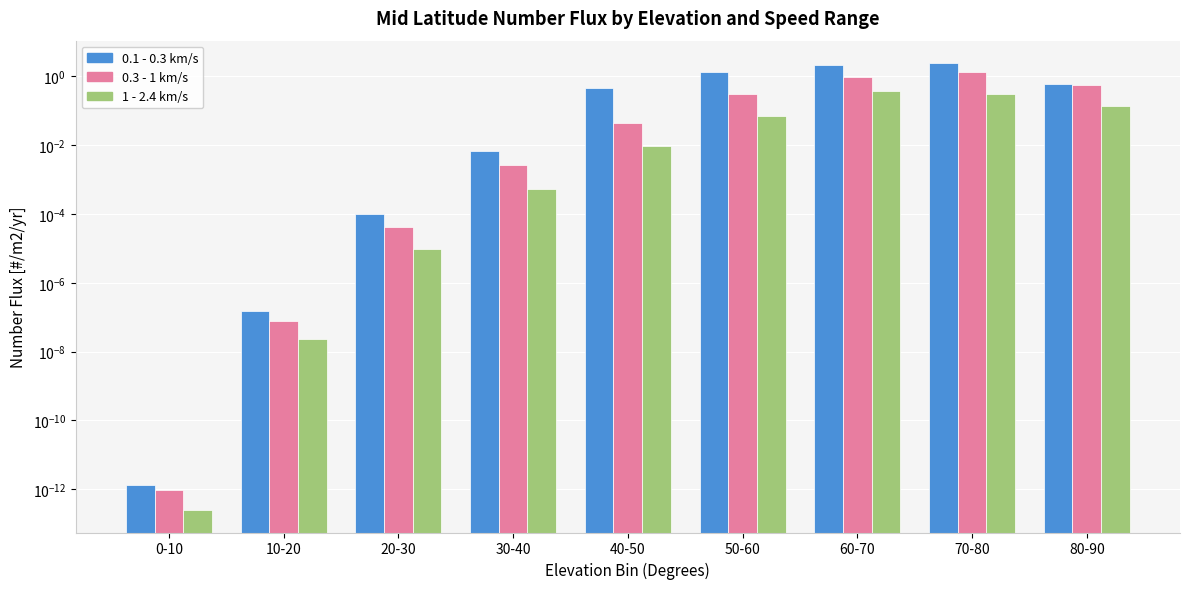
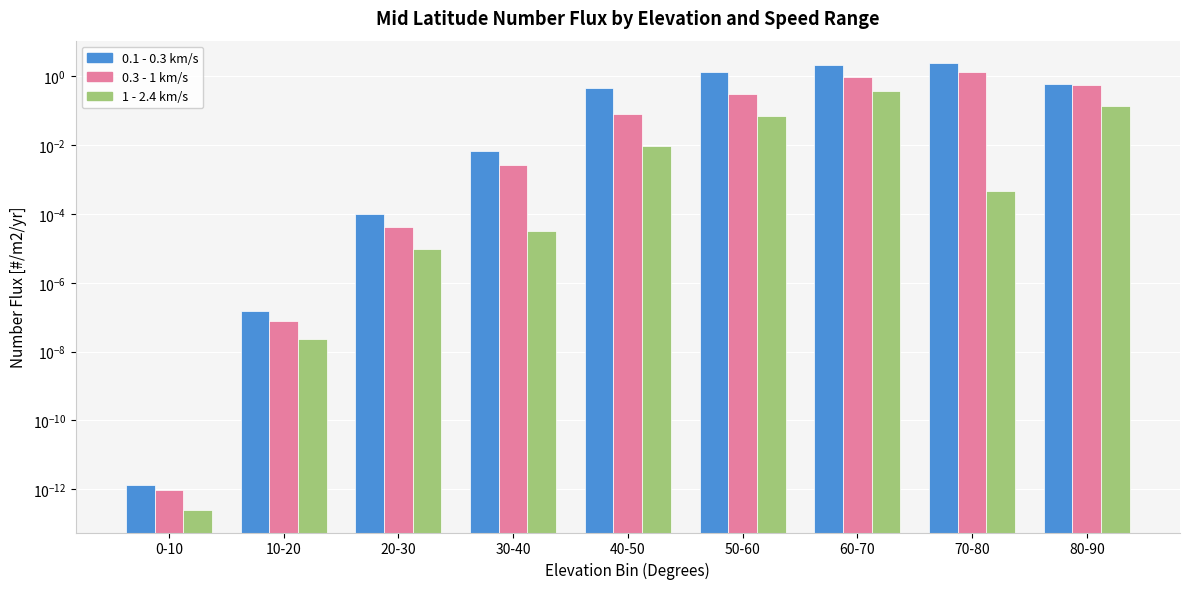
1 - 2.4 km/s, 30-40: 0.0005 -> 0.00003
0.3 - 1 km/s, 40-50: 0.04 -> 0.08
1 - 2.4 km/s, 70-80: 0.3 -> 0.0005
